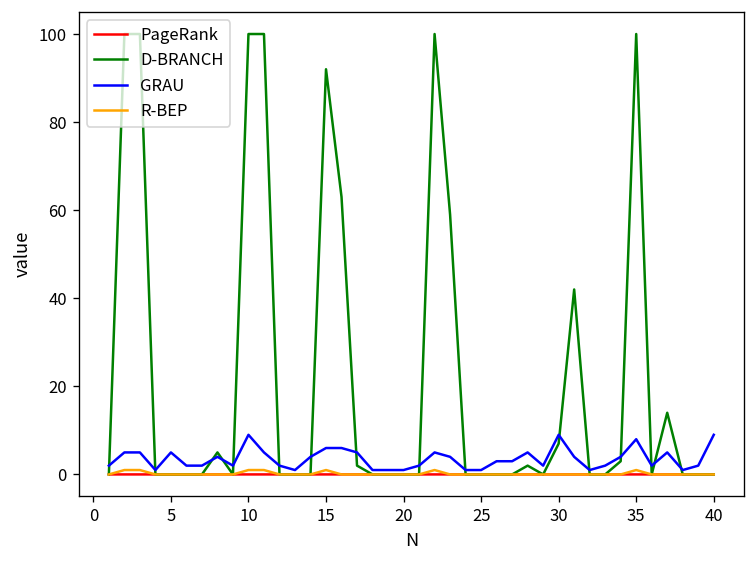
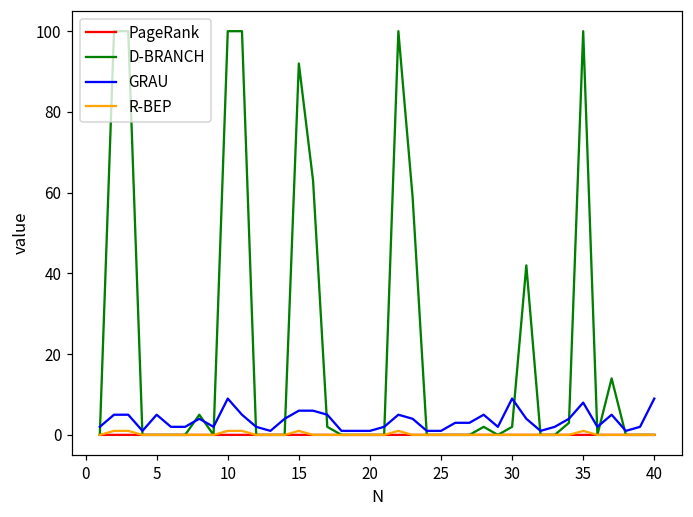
D-BRANCH, 30: 7 -> 2
